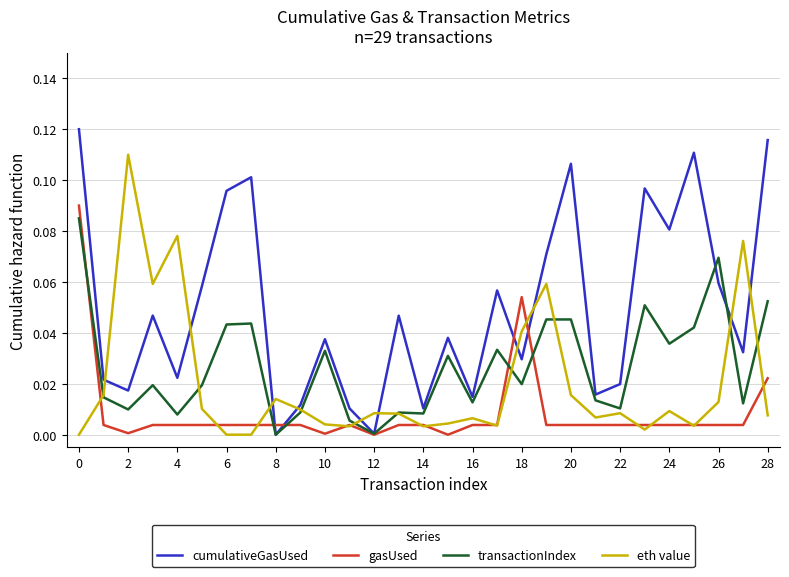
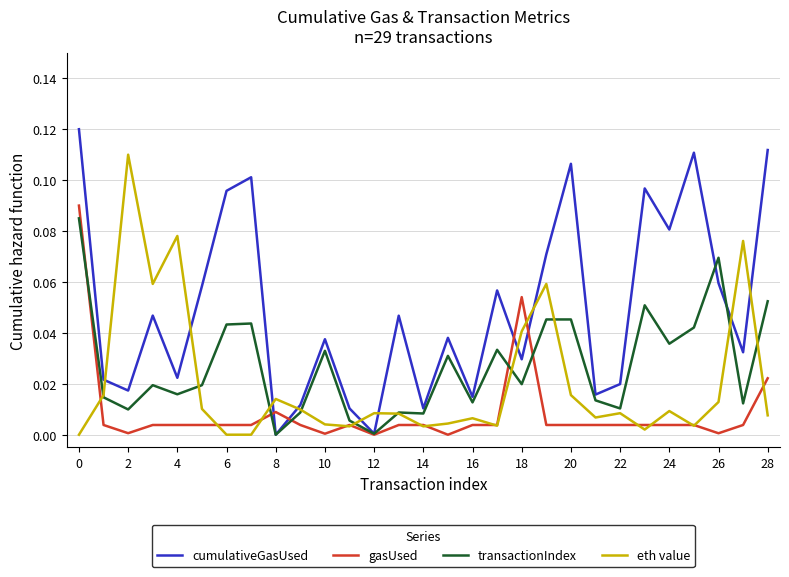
transactionIndex, 4: 0.008 -> 0.016
gasUsed, 8: 0.004 -> 0.009
gasUsed, 26: 0.004 -> 0.001
cumulativeGasUsed, 28: 0.116 -> 0.112
